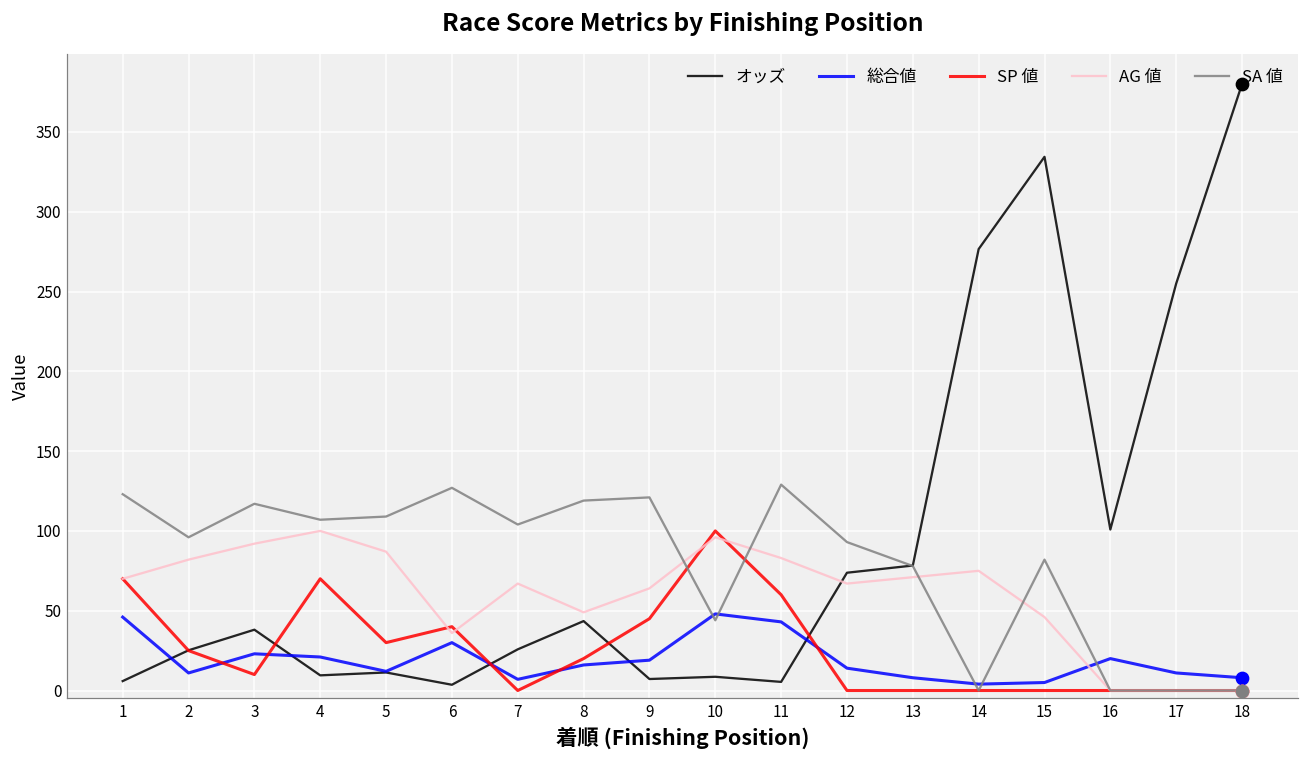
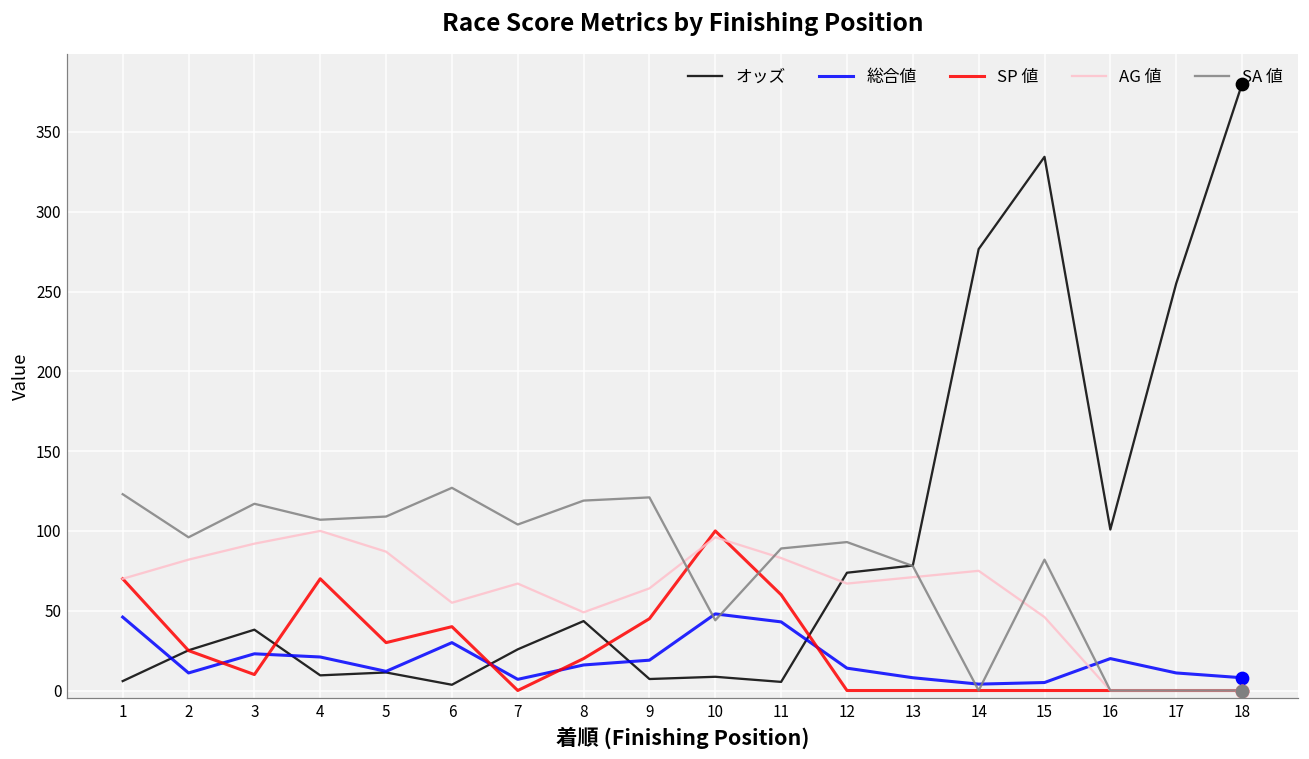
AG 値, 6: 36 -> 55
SA 値, 11: 129 -> 89
